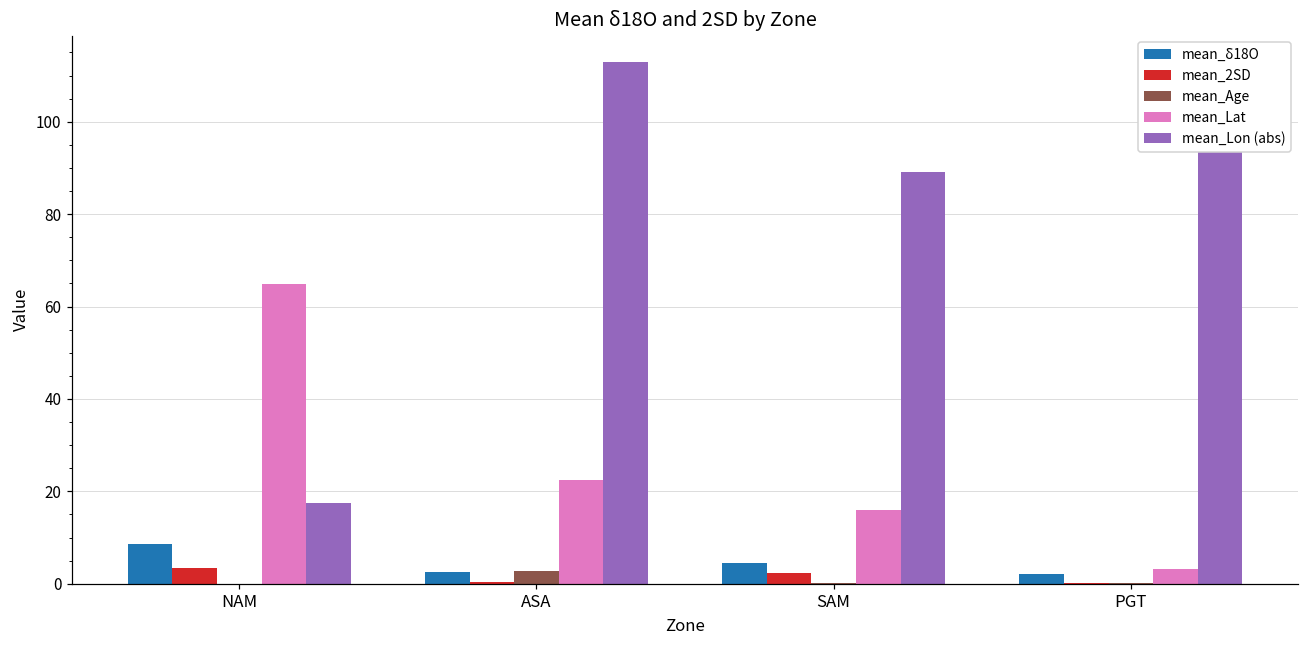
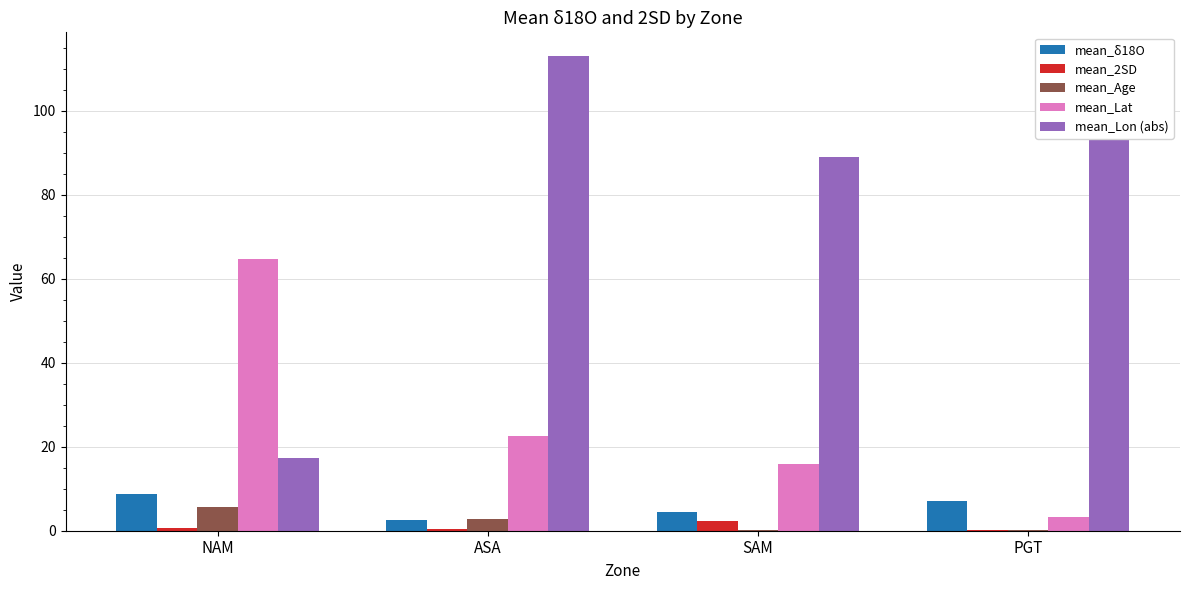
mean_2SD, NAM: 3 -> 1
mean_Age, NAM: 0 -> 6
mean_δ18O, PGT: 2 -> 7
